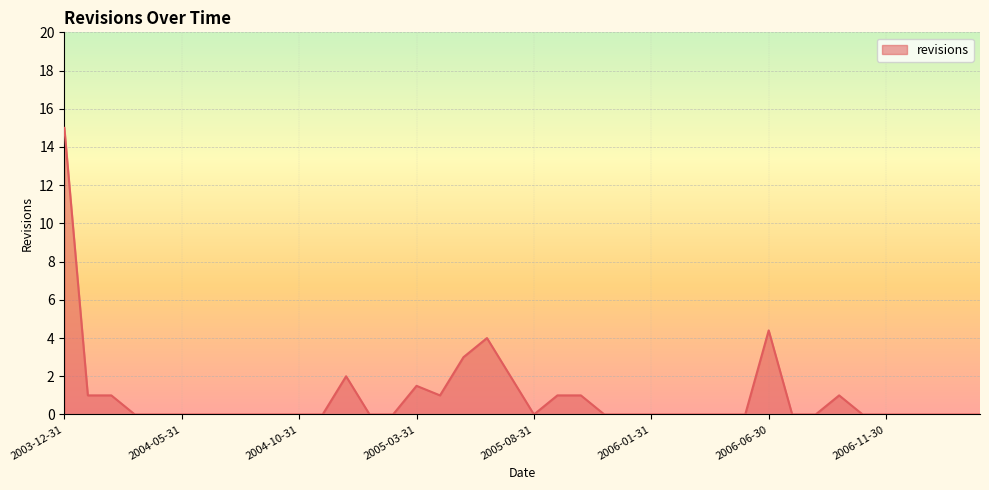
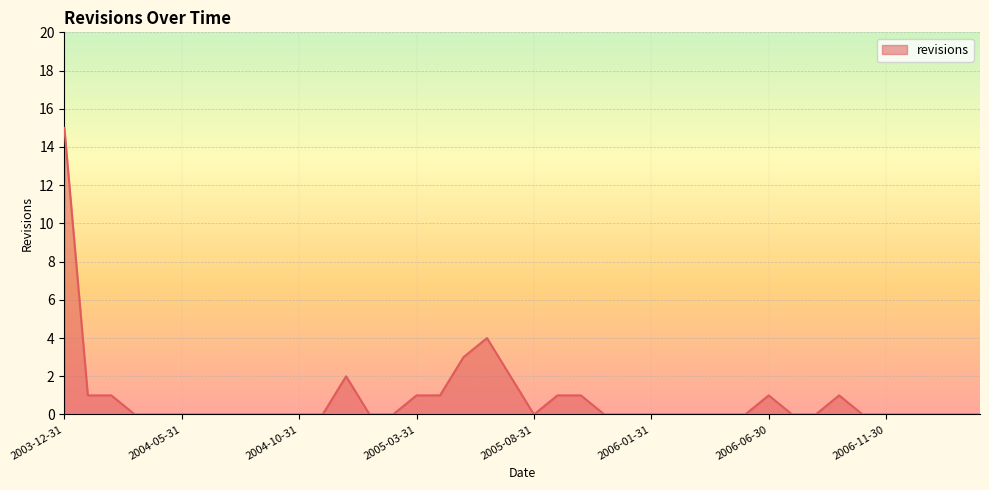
2005-03-31: 1.5 -> 1.0
2006-06-30: 4.4 -> 1.0
